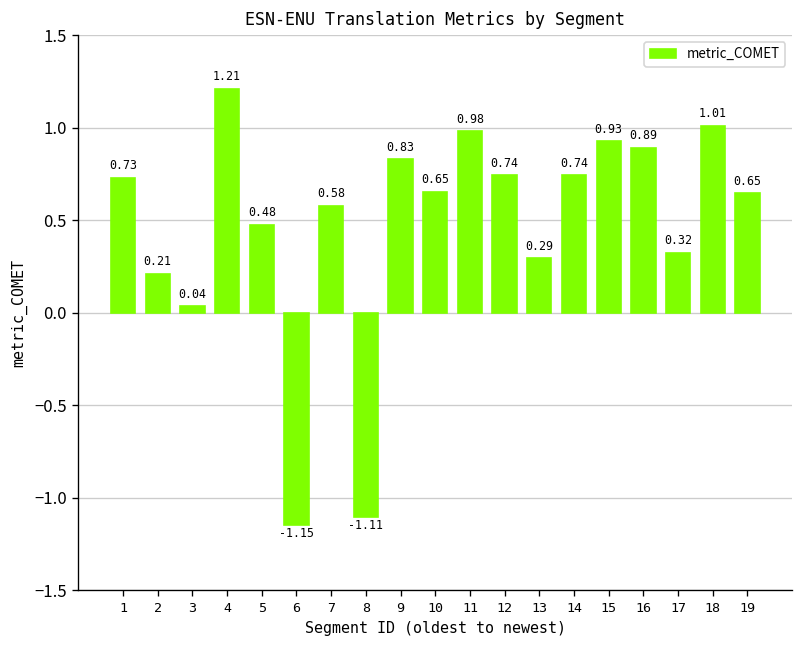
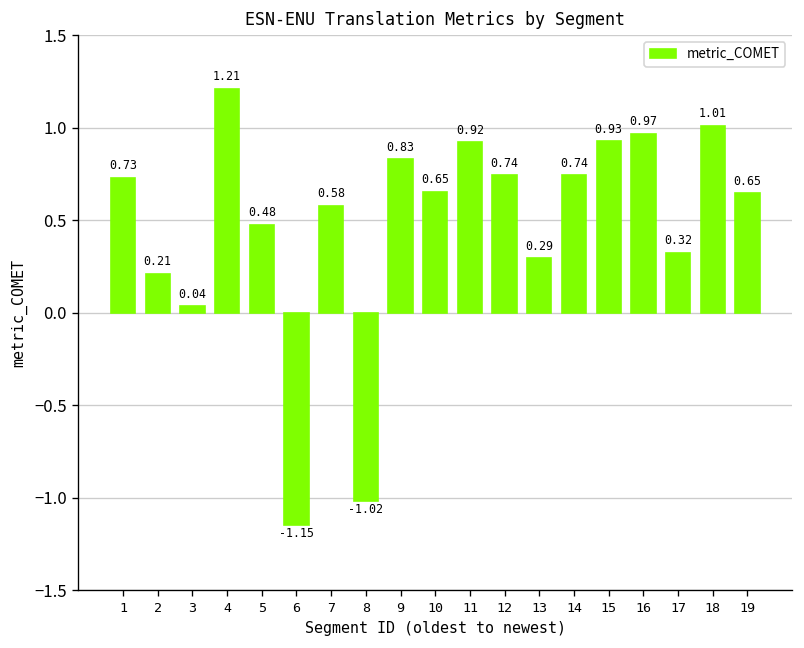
8: -1.11 -> -1.02
11: 0.98 -> 0.92
16: 0.89 -> 0.97
